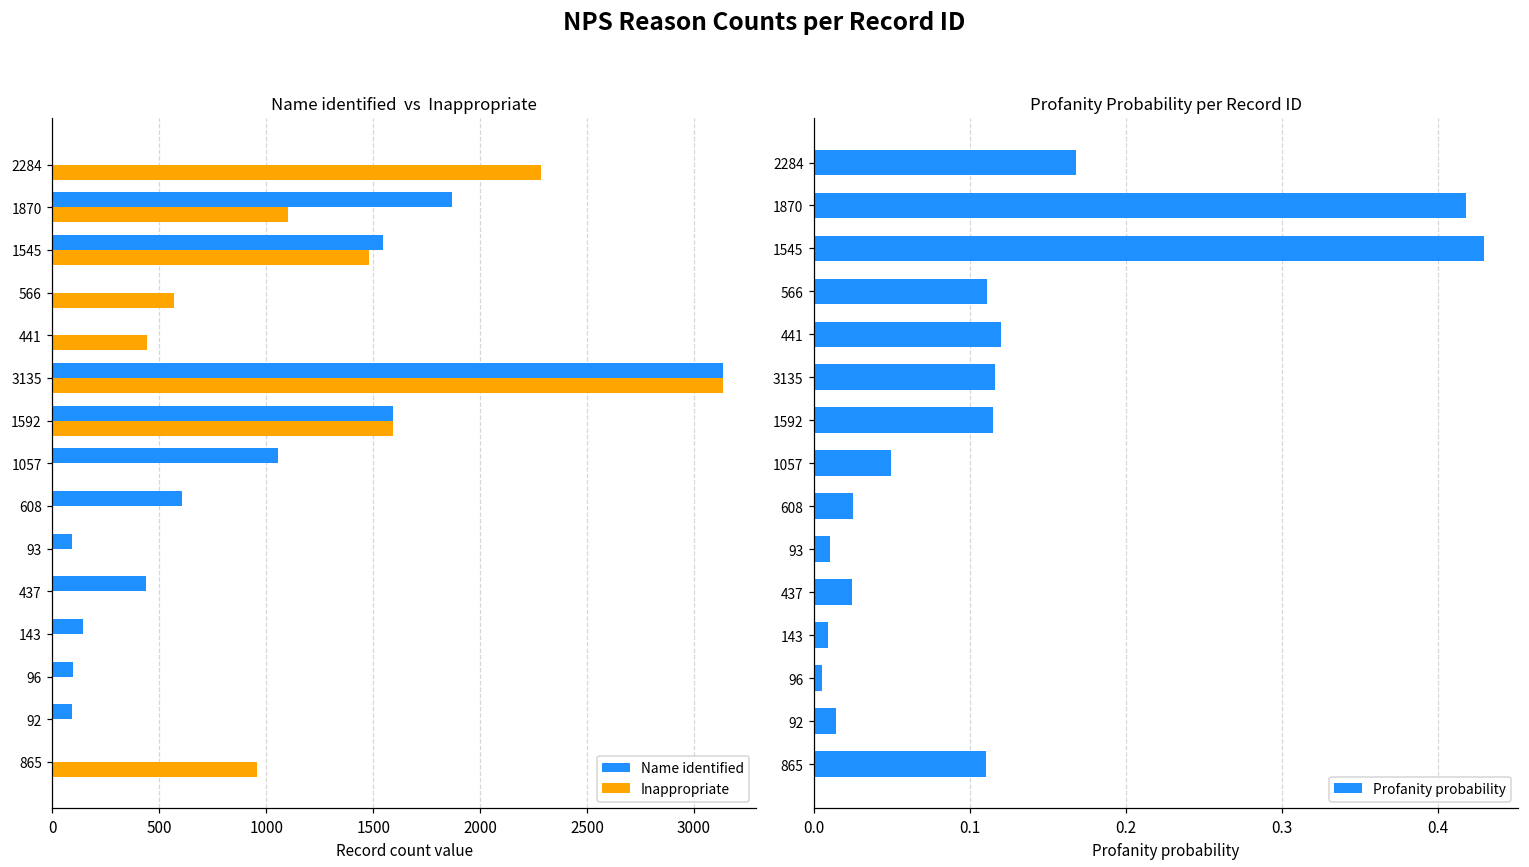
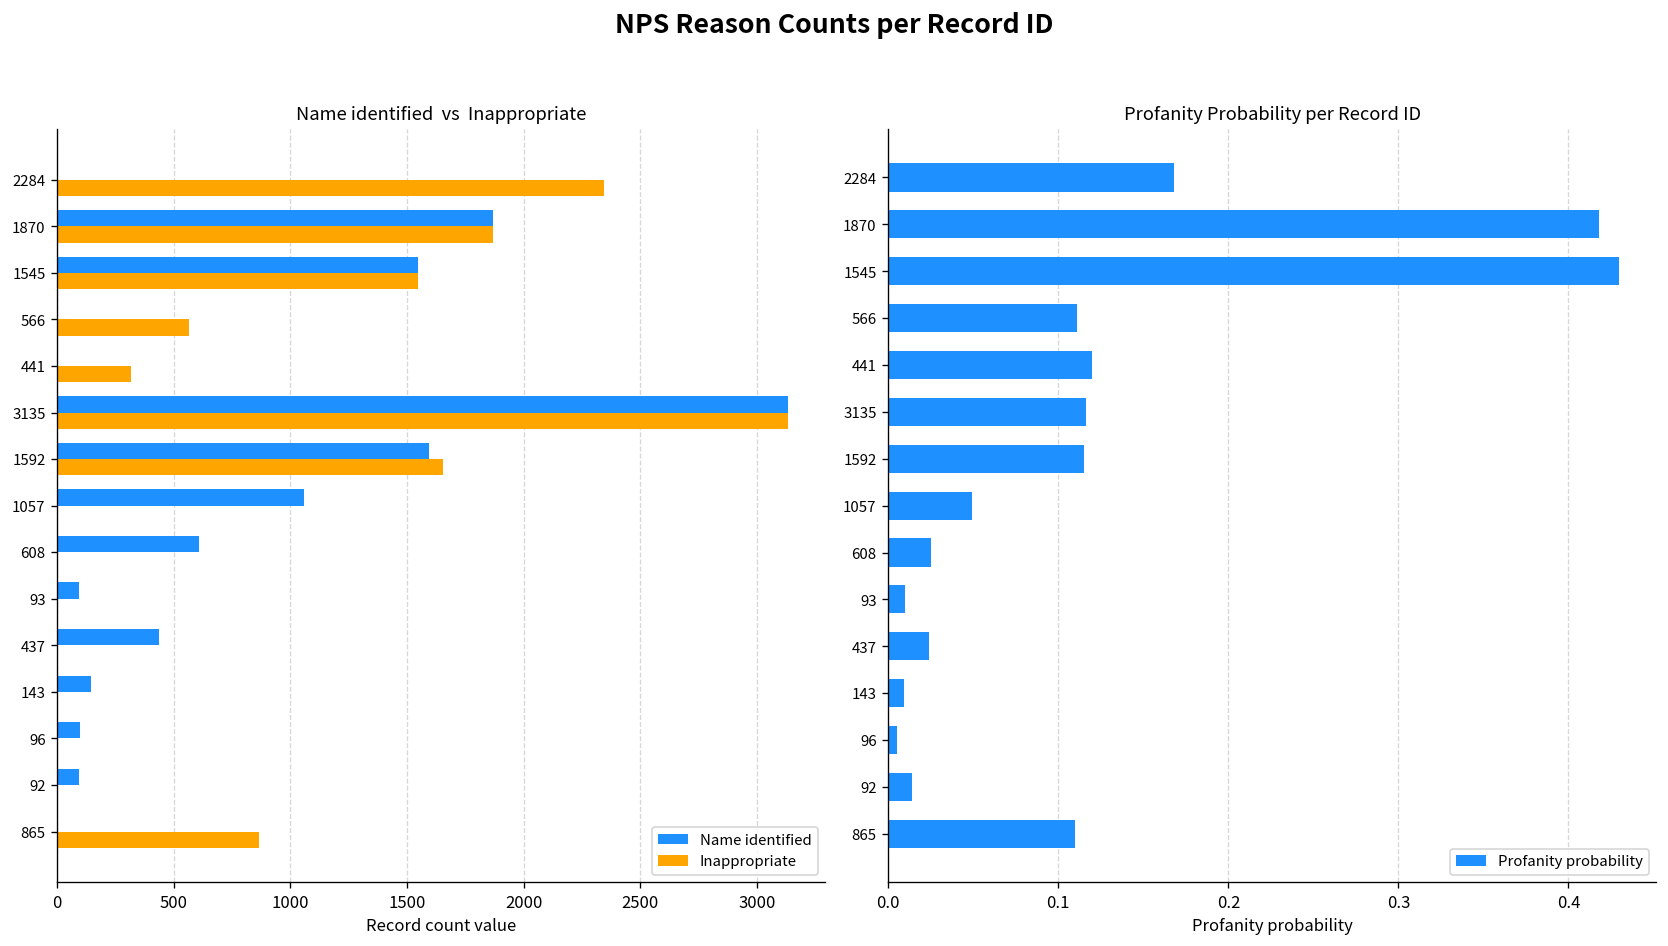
Name identified vs Inappropriate, Inappropriate, 2284: 2280 -> 2340
Name identified vs Inappropriate, Inappropriate, 1870: 1100 -> 1870
Name identified vs Inappropriate, Inappropriate, 1545: 1480 -> 1550
Name identified vs Inappropriate, Inappropriate, 441: 440 -> 320
Name identified vs Inappropriate, Inappropriate, 1592: 1590 -> 1660
Name identified vs Inappropriate, Inappropriate, 865: 960 -> 870
